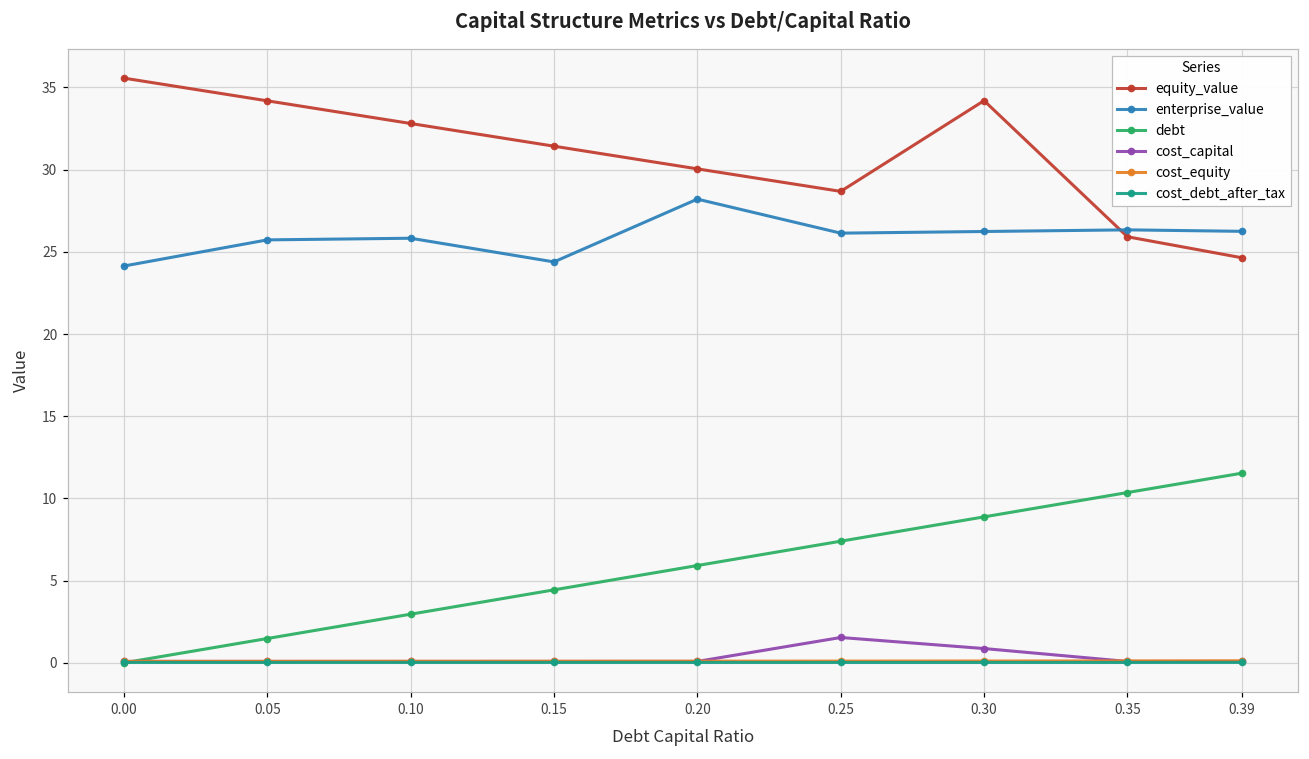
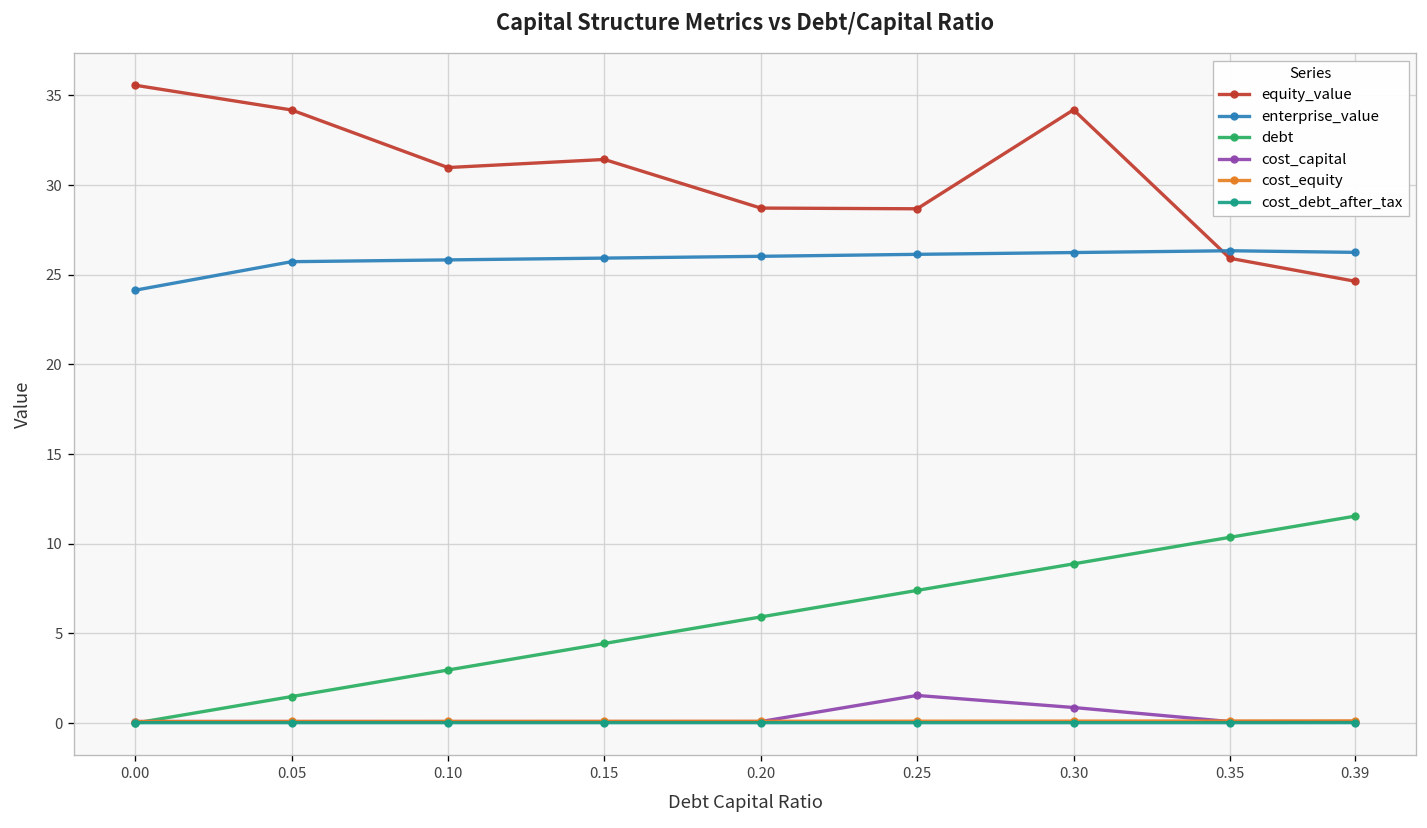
equity_value, 0.10: 32.8 -> 31.0
enterprise_value, 0.15: 24.4 -> 25.9
equity_value, 0.20: 30.1 -> 28.7
enterprise_value, 0.20: 28.2 -> 26.0
